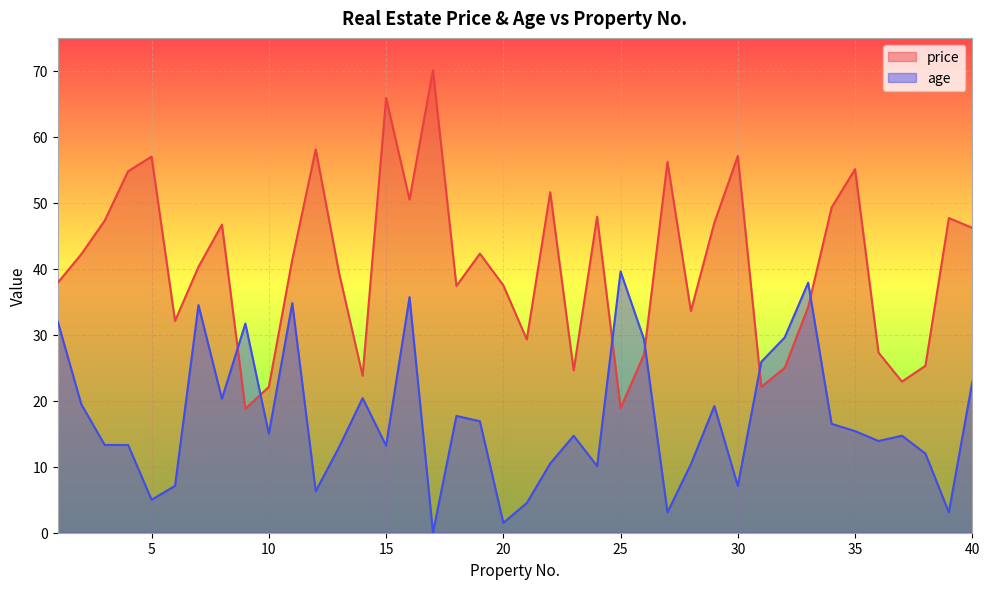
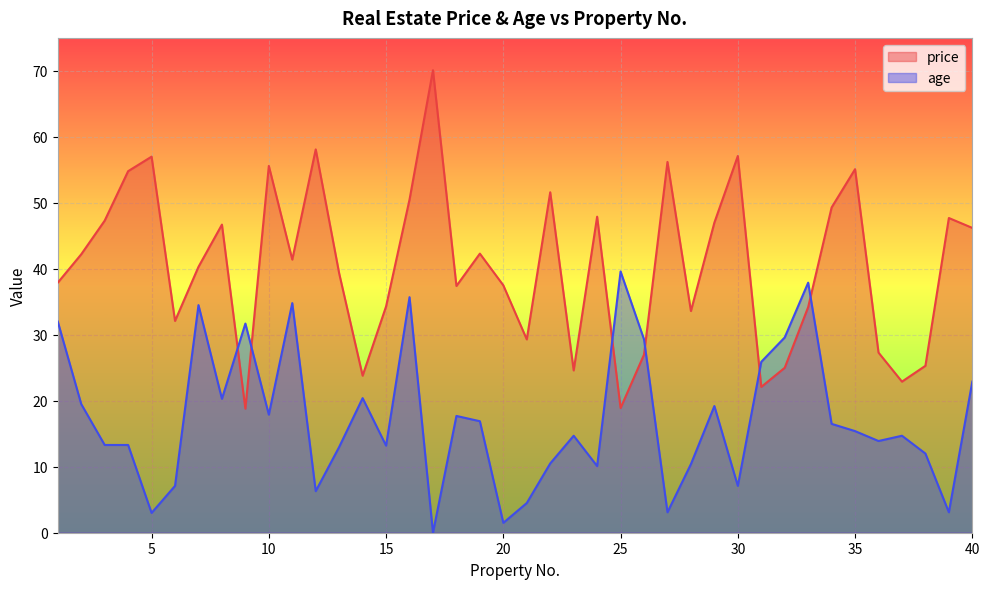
age, 5: 5 -> 3
price, 10: 22 -> 56
age, 10: 15 -> 18
price, 15: 66 -> 34
